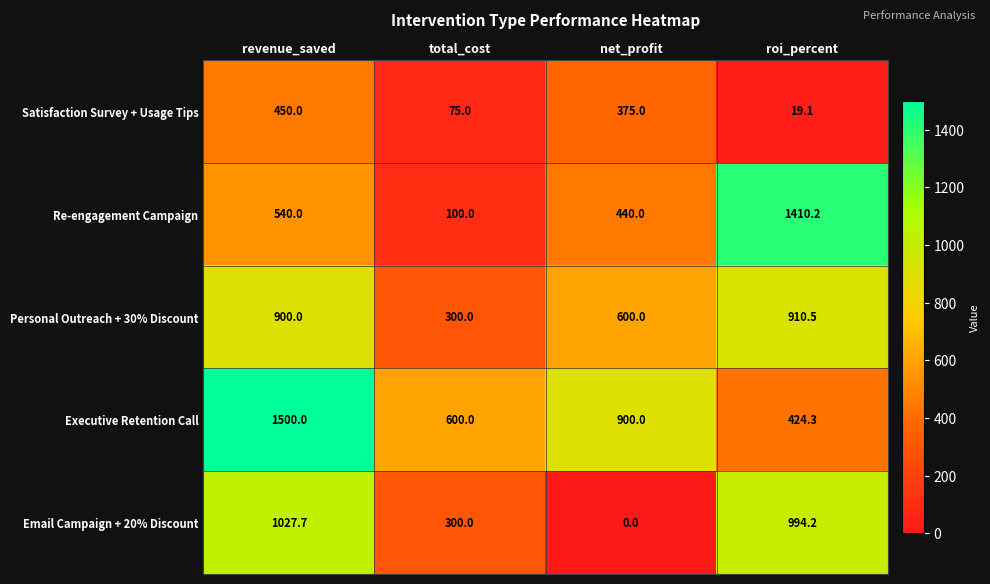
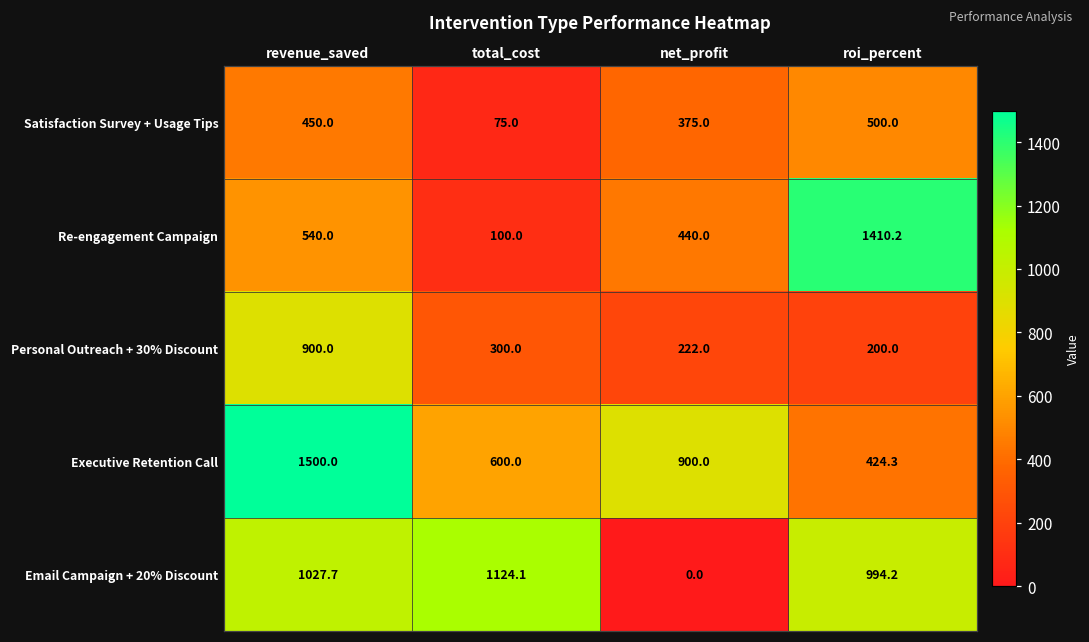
Satisfaction Survey + Usage Tips, roi_percent: 19.1 -> 500.0
Personal Outreach + 30% Discount, net_profit: 600.0 -> 222.0
Personal Outreach + 30% Discount, roi_percent: 910.5 -> 200.0
Email Campaign + 20% Discount, total_cost: 300.0 -> 1124.1
